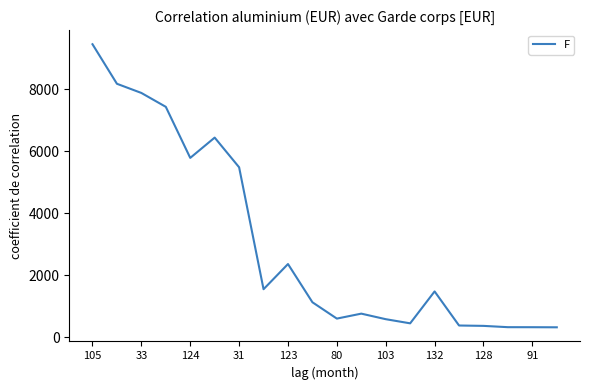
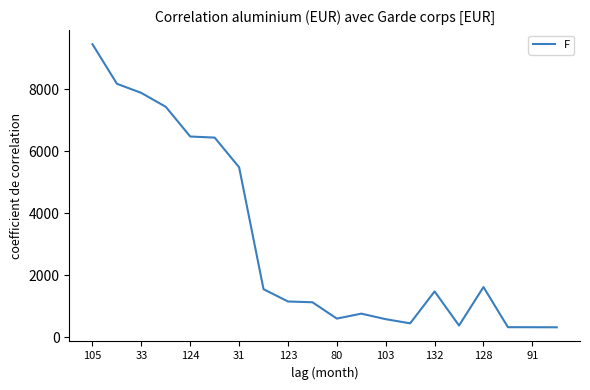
124: 5800 -> 6500
123: 2400 -> 1200
128: 400 -> 1600
